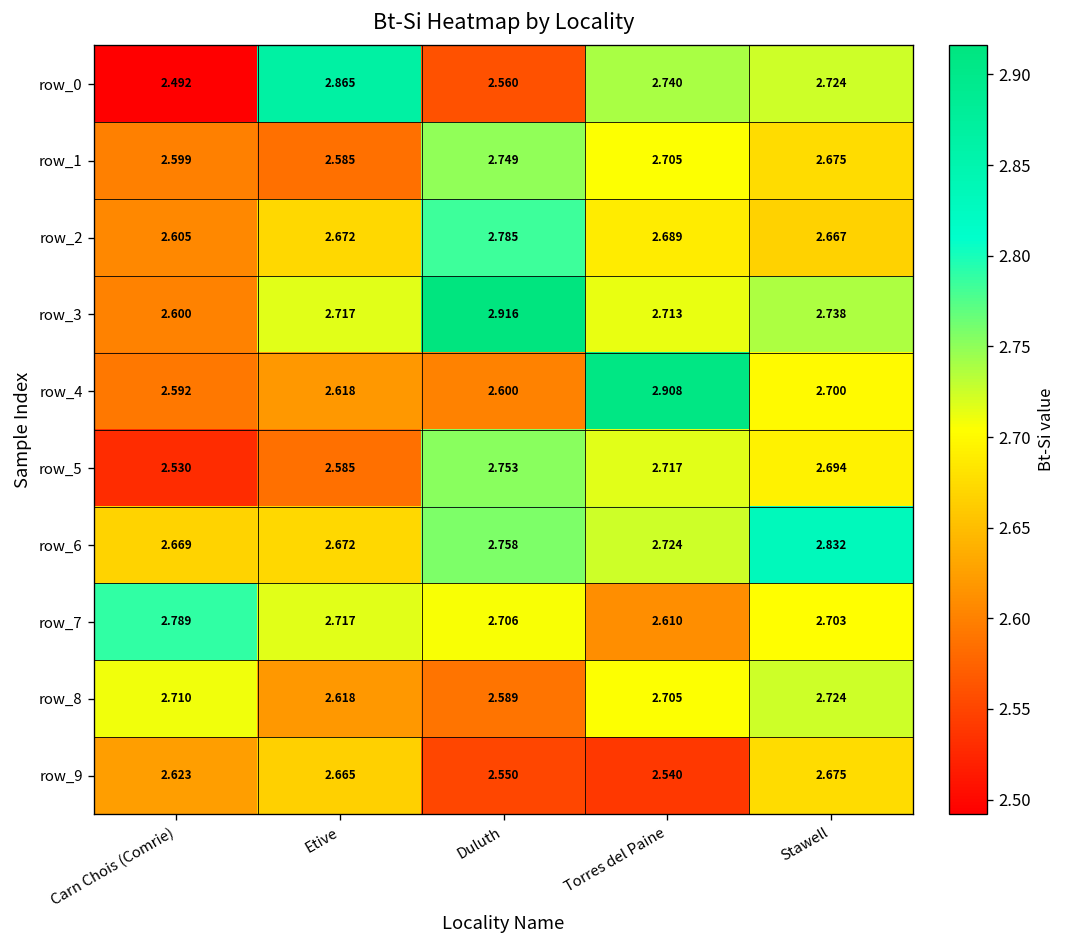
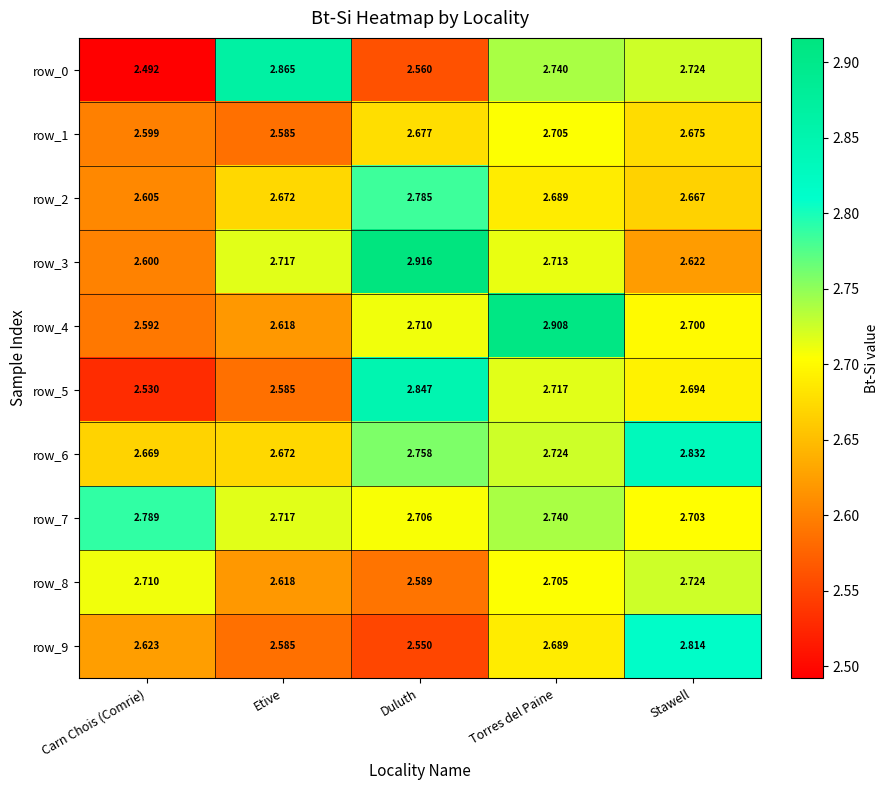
row_1, Duluth: 2.749 -> 2.677
row_3, Stawell: 2.738 -> 2.622
row_4, Duluth: 2.600 -> 2.710
row_5, Duluth: 2.753 -> 2.847
row_7, Torres del Paine: 2.610 -> 2.740
row_9, Etive: 2.665 -> 2.585
row_9, Torres del Paine: 2.540 -> 2.689
row_9, Stawell: 2.675 -> 2.814
